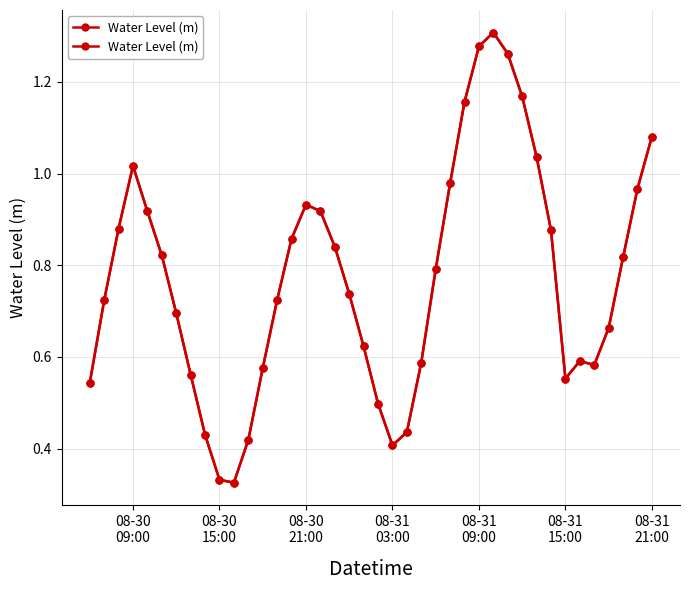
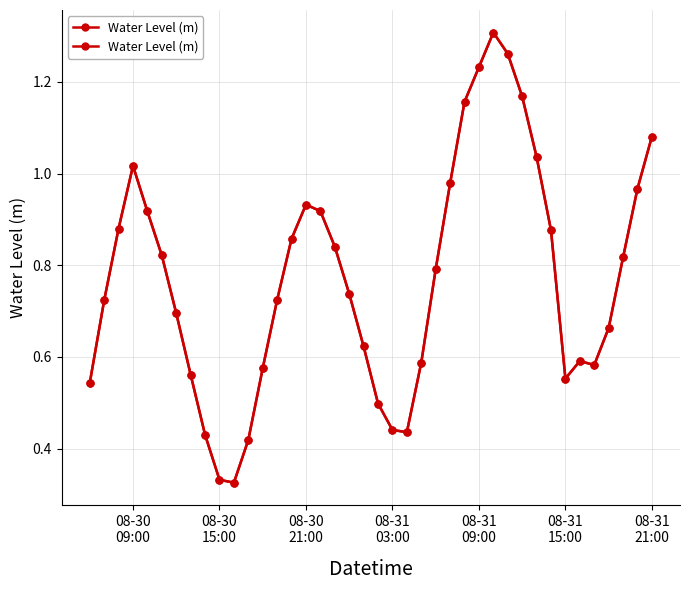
08-31 03:00: 0.41 -> 0.44
08-31 09:00: 1.28 -> 1.23
